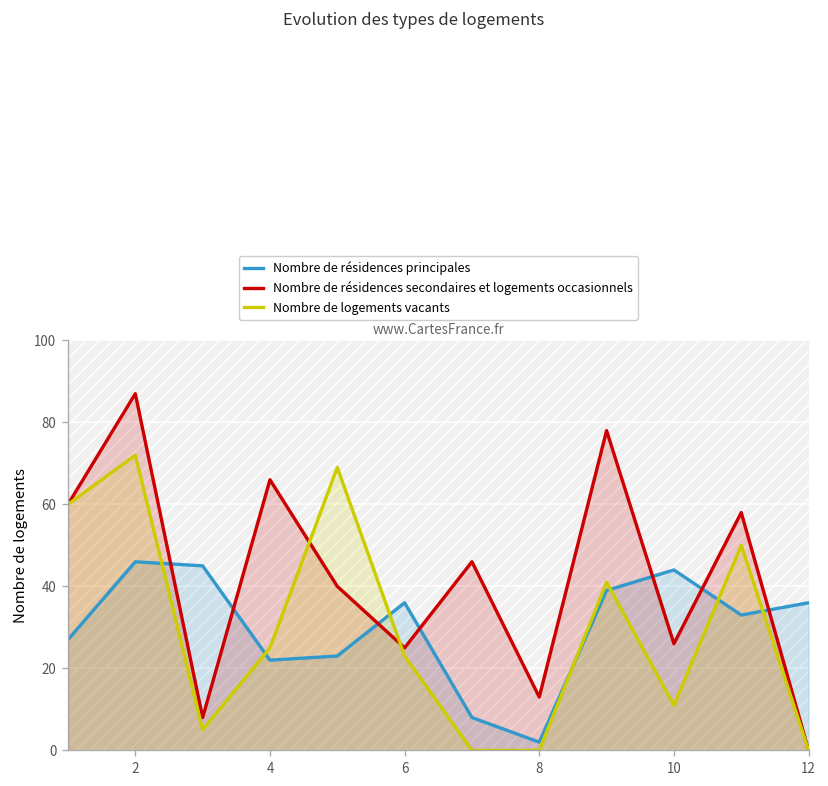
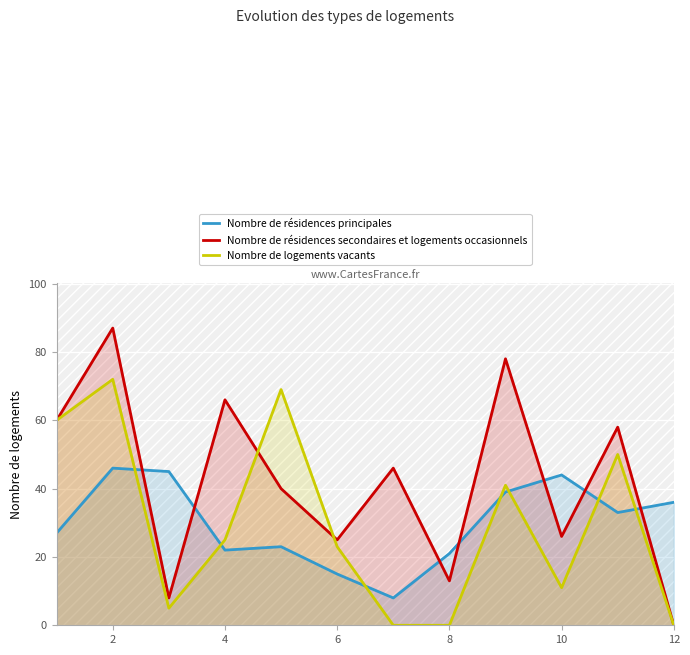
Nombre de résidences principales, 6: 36 -> 15
Nombre de résidences principales, 8: 2 -> 21
